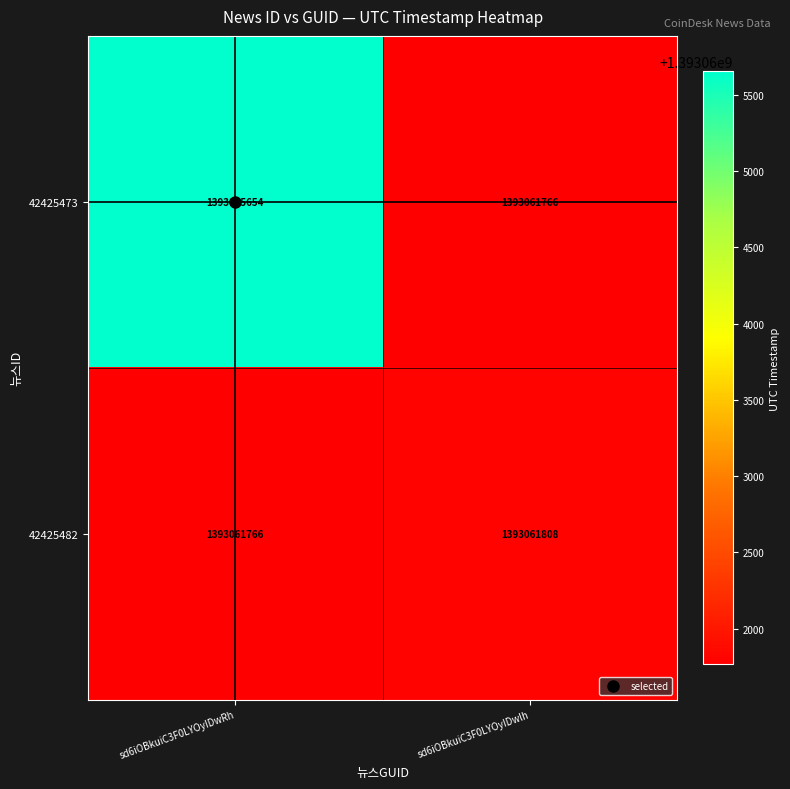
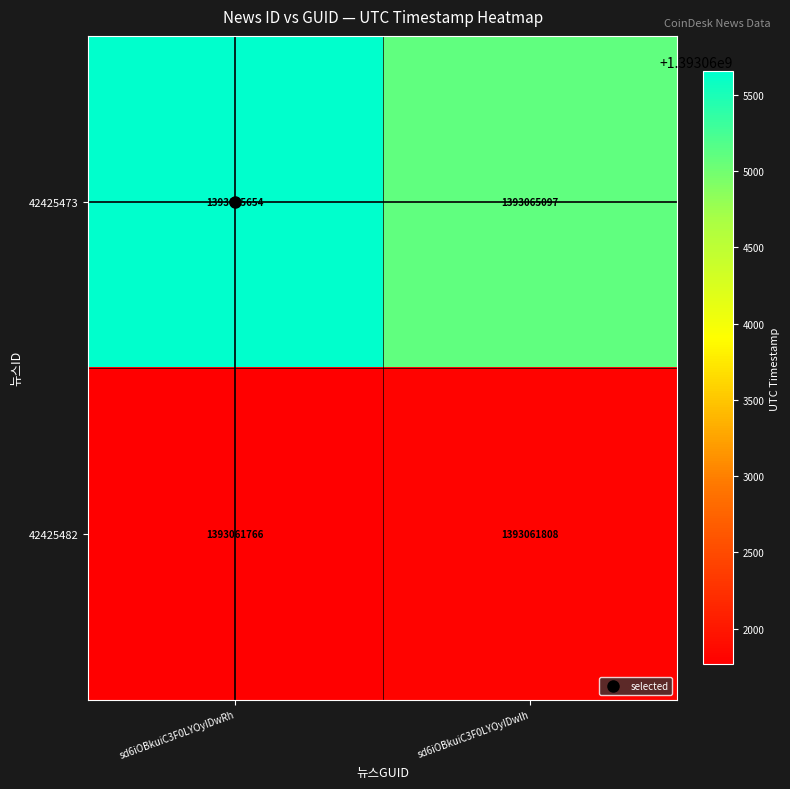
42425473, sd6iOBkuiC3F0LYOyIDwlh: 1393061766 -> 1393065097
